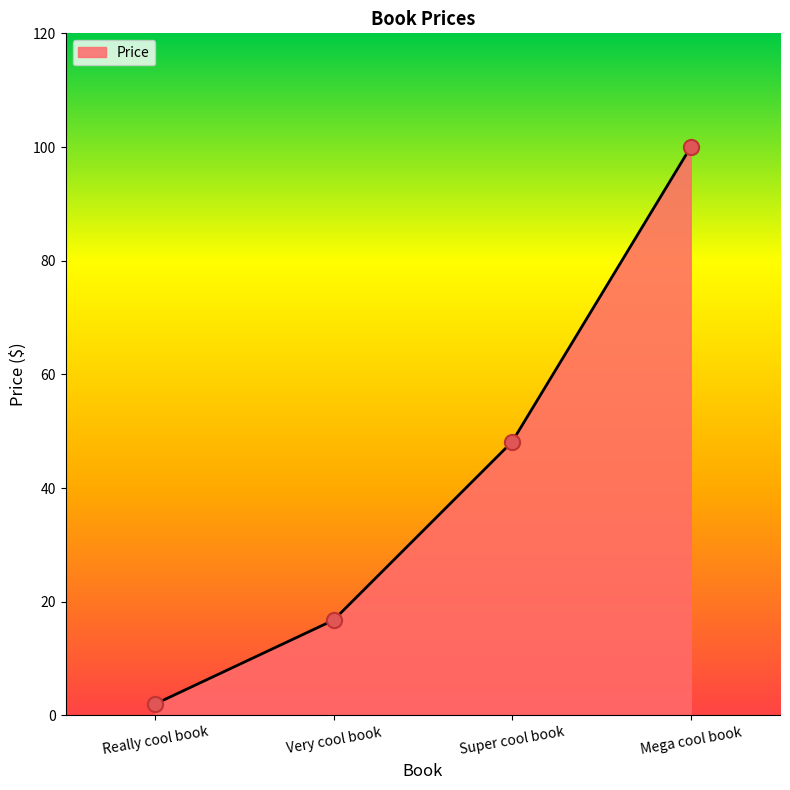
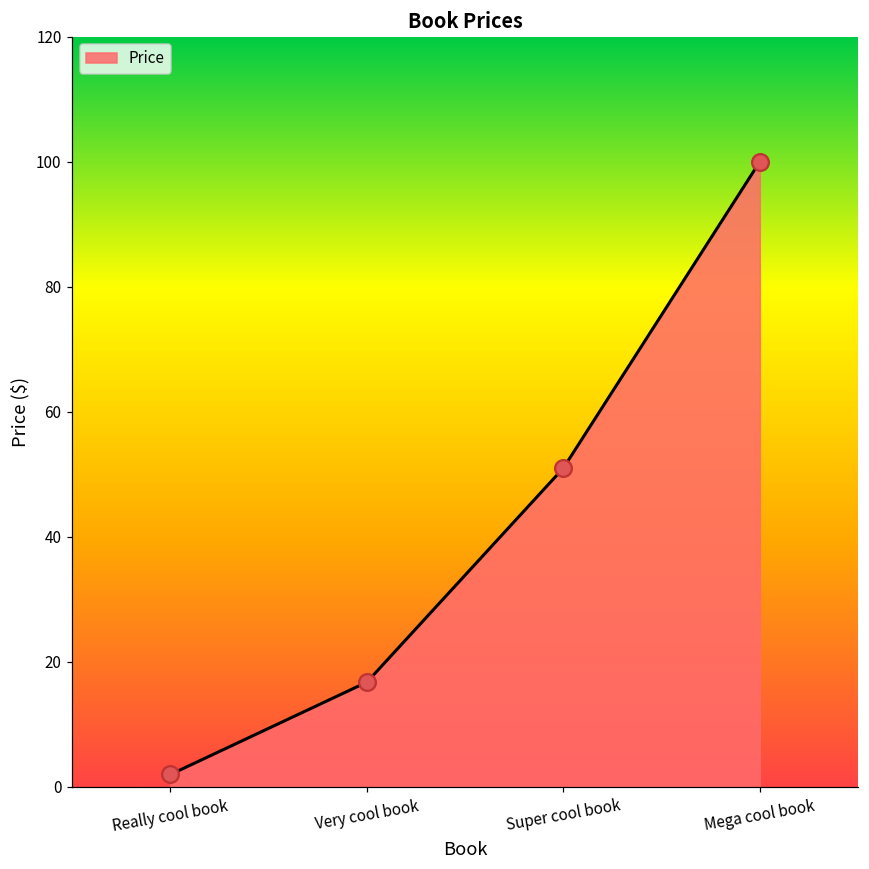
Super cool book: 48 -> 51
